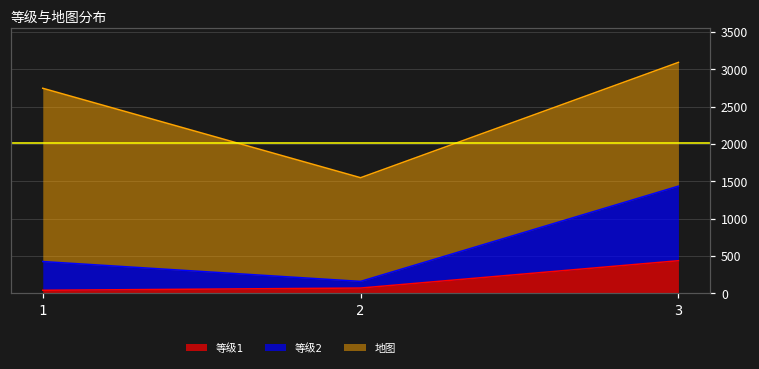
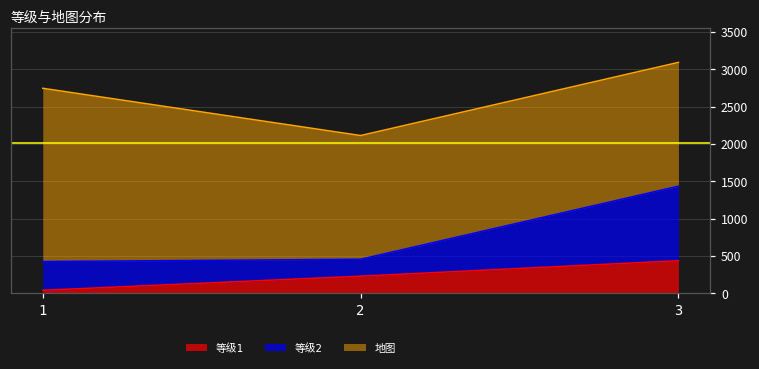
等级1, 2: 100 -> 200
等级2, 2: 100 -> 200
地图, 2: 1400 -> 1700
